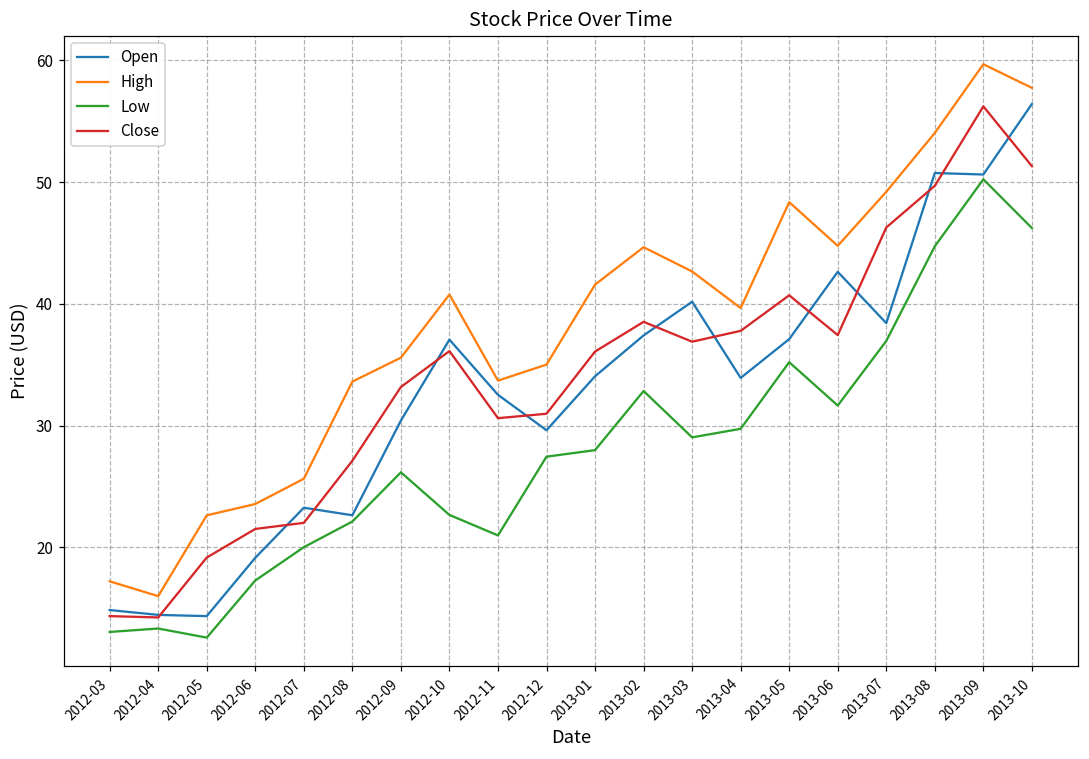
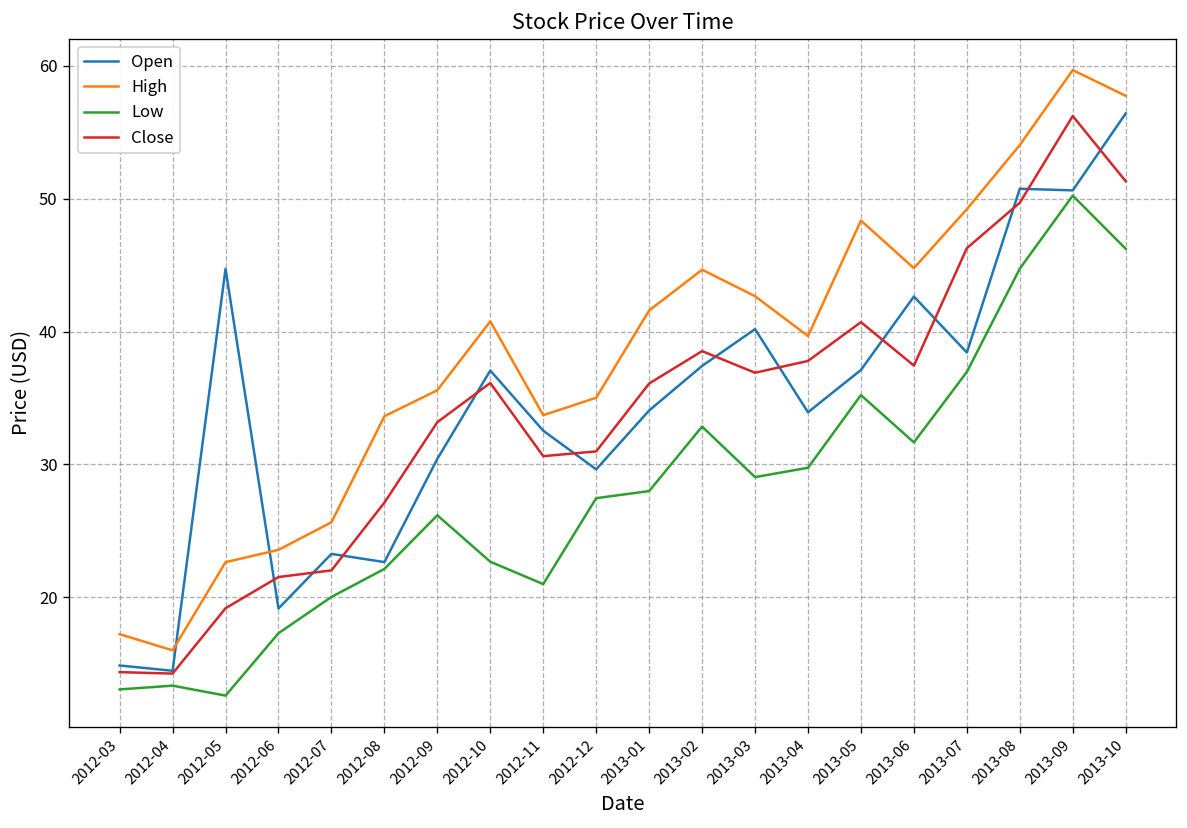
Open, 2012-05: 14.4 -> 44.7
